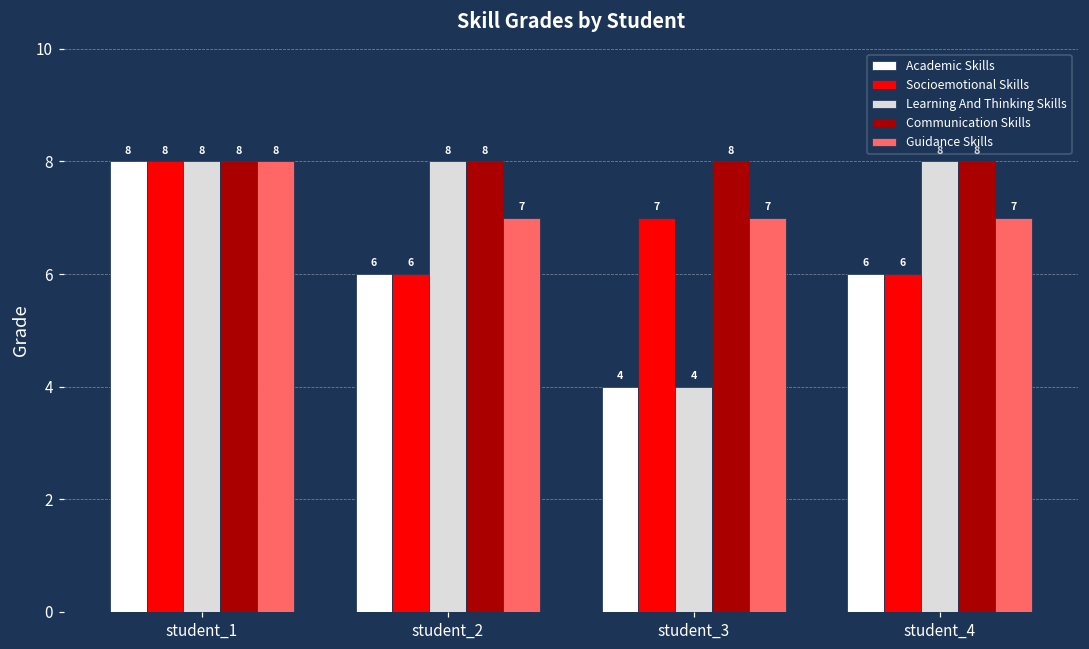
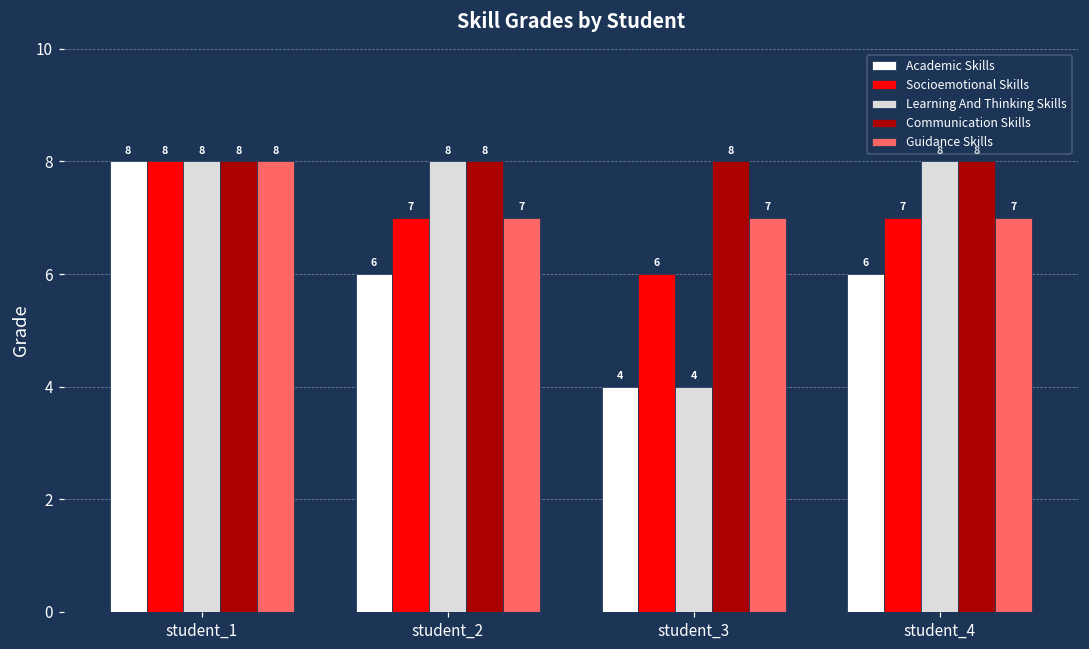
Socioemotional Skills, student_2: 6 -> 7
Socioemotional Skills, student_3: 7 -> 6
Socioemotional Skills, student_4: 6 -> 7
